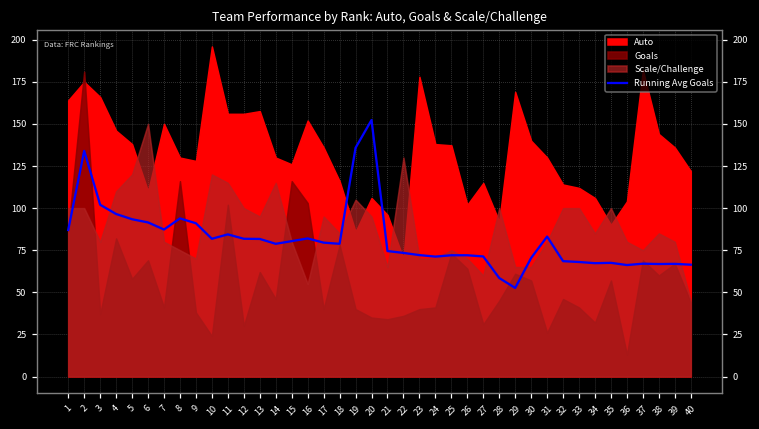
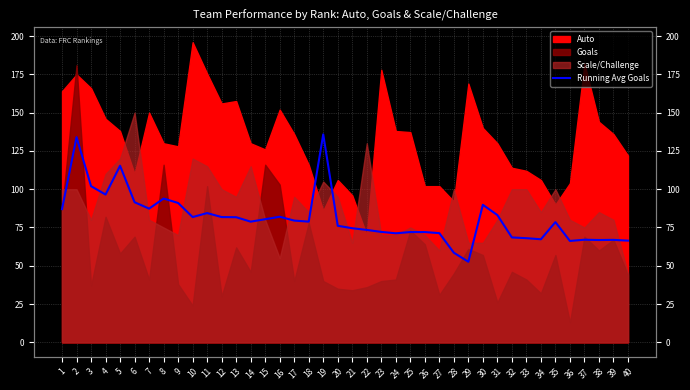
Running Avg Goals, 5: 93 -> 115
Auto, 11: 156 -> 176
Running Avg Goals, 20: 152 -> 76
Auto, 27: 115 -> 102
Running Avg Goals, 30: 70 -> 90
Running Avg Goals, 35: 68 -> 79
